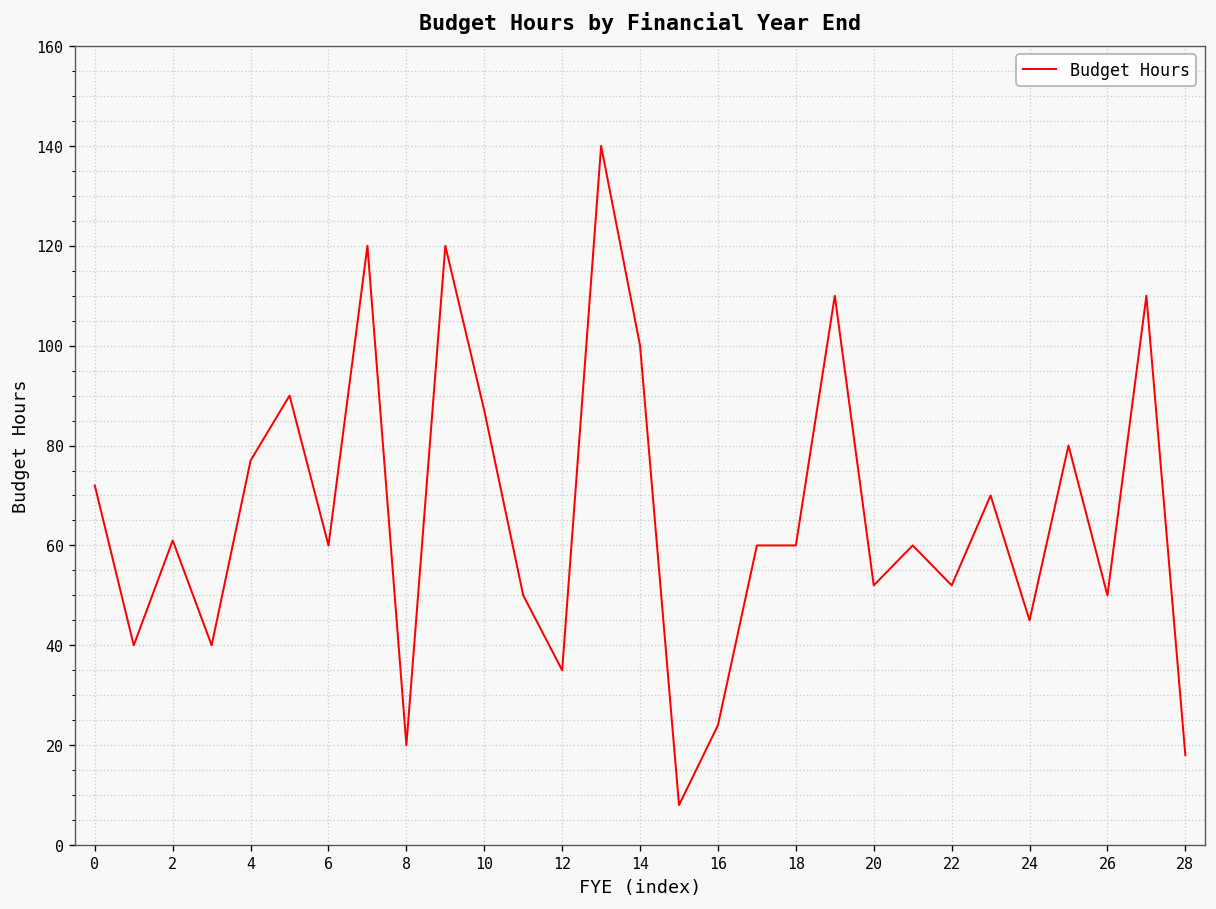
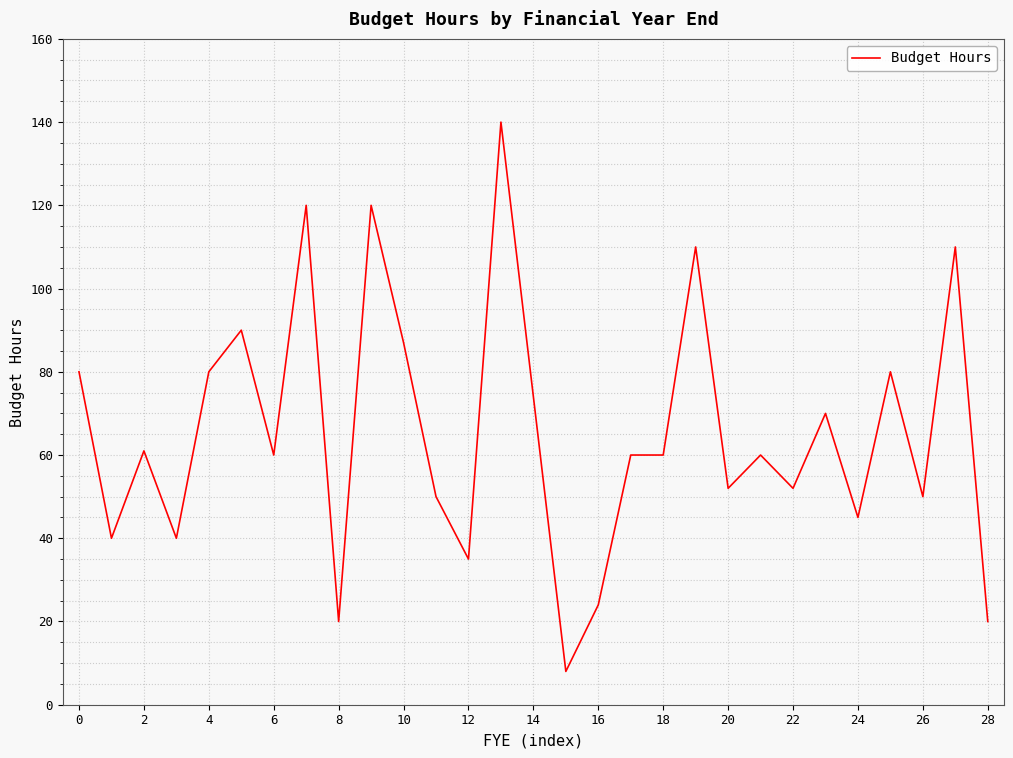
0: 72 -> 80
4: 77 -> 80
14: 100 -> 74
28: 18 -> 20
